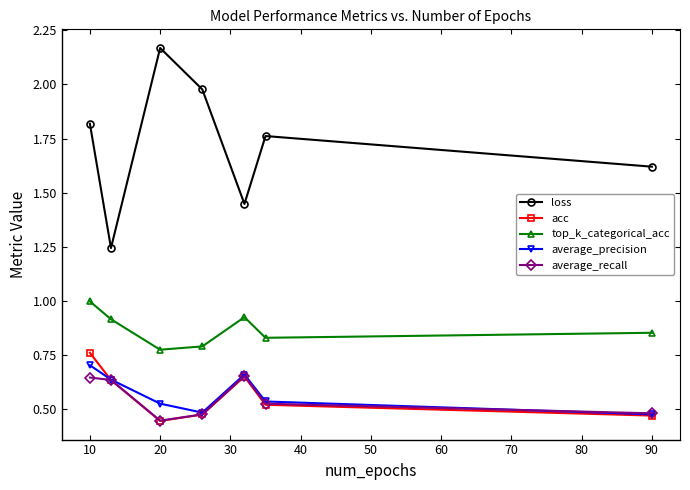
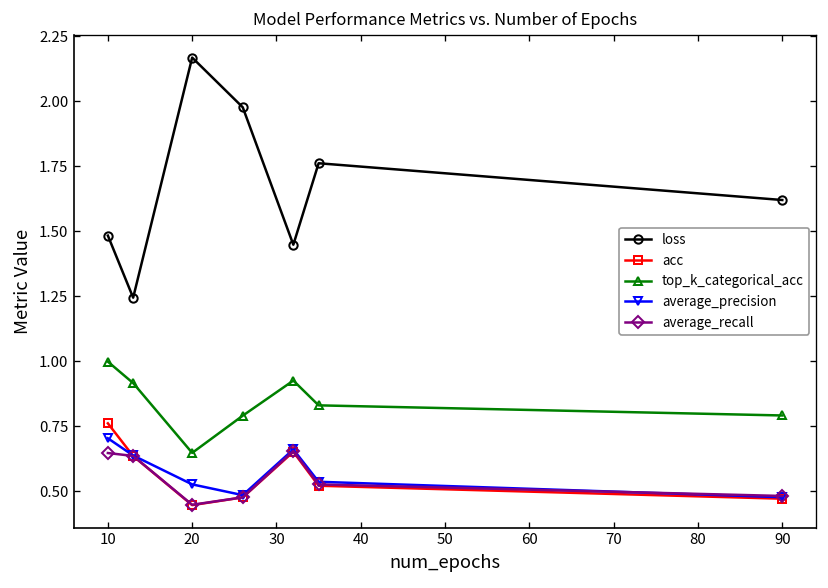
loss, 10: 1.82 -> 1.48
top_k_categorical_acc, 20: 0.78 -> 0.65
top_k_categorical_acc, 90: 0.85 -> 0.79
